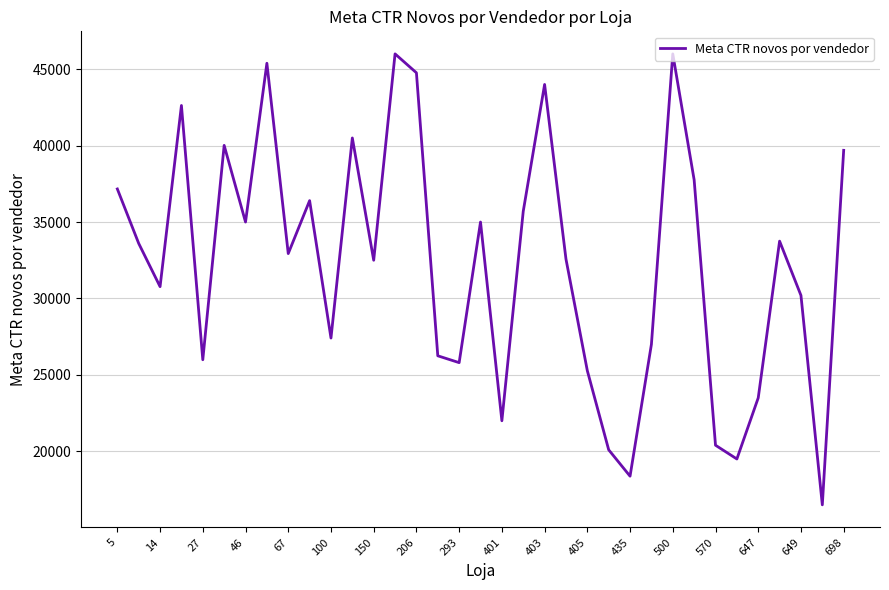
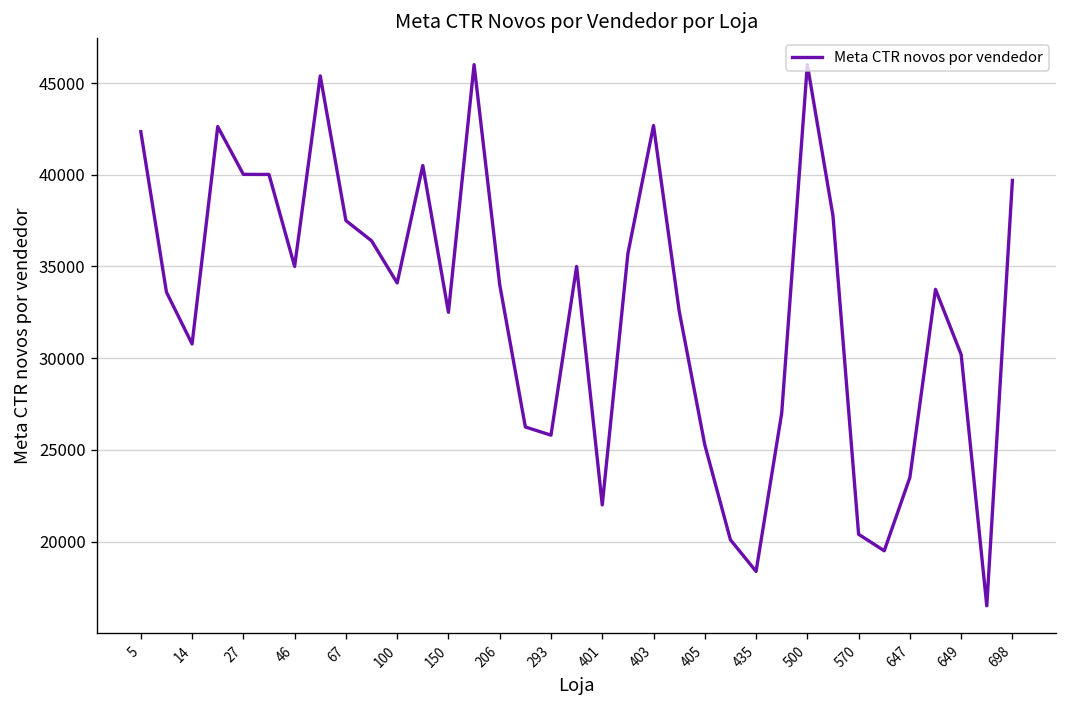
5: 37200 -> 42300
27: 26000 -> 40000
67: 32900 -> 37500
100: 27400 -> 34100
206: 44800 -> 34000
403: 44000 -> 42700
